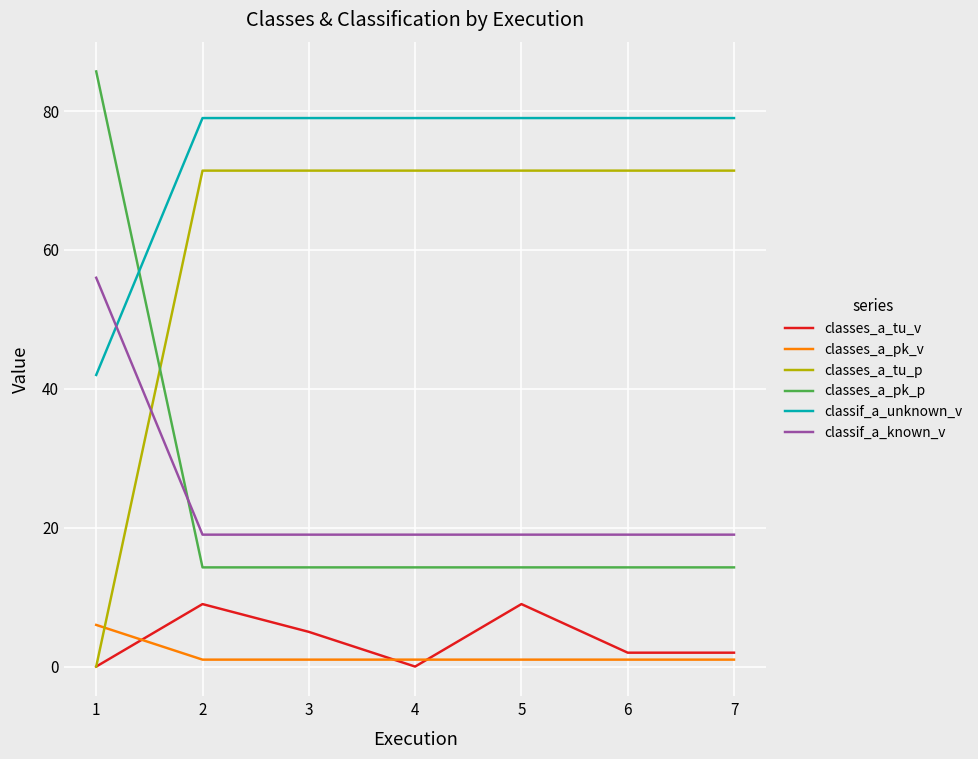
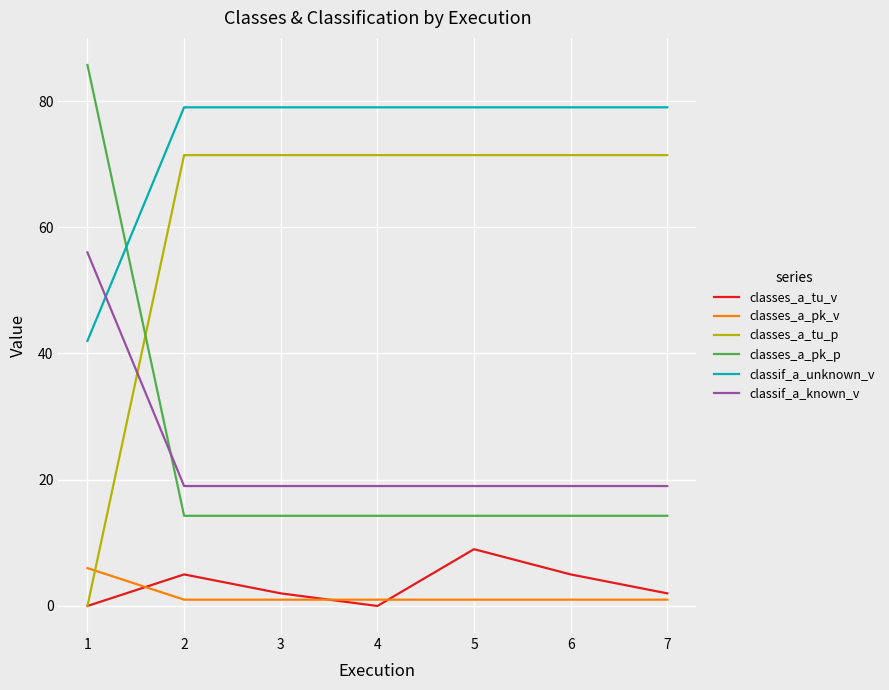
classes_a_tu_v, 2: 9 -> 5
classes_a_tu_v, 3: 5 -> 2
classes_a_tu_v, 6: 2 -> 5
